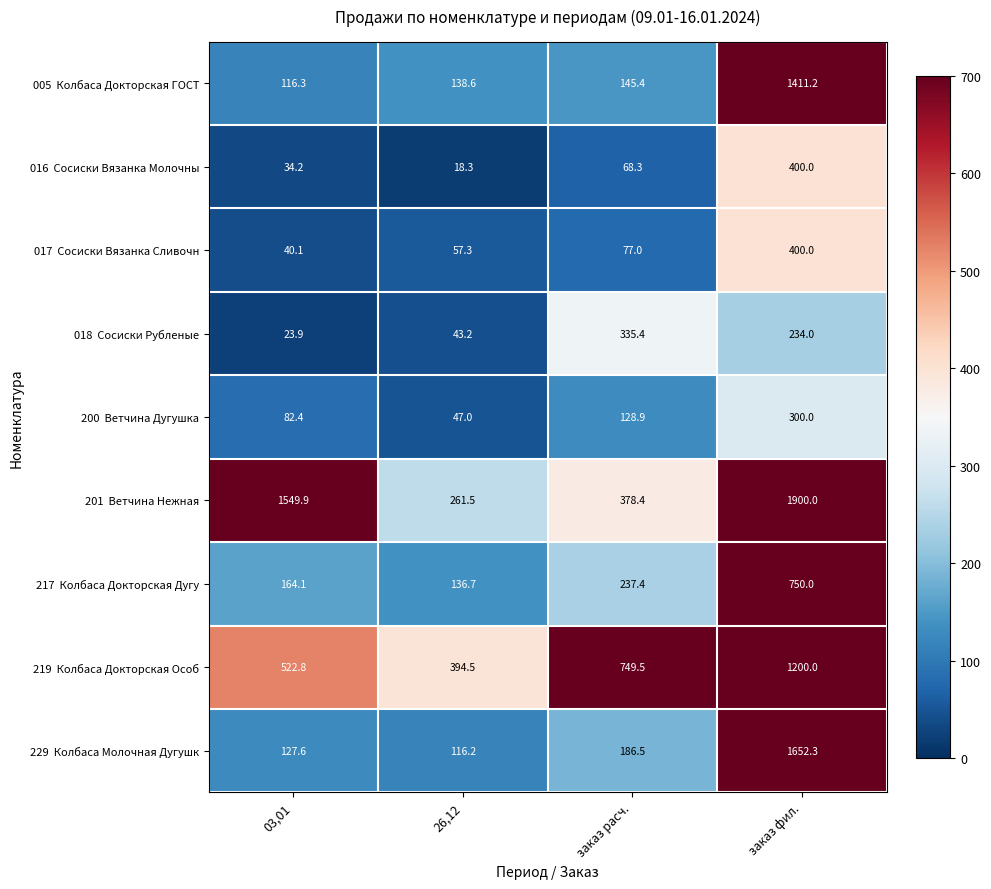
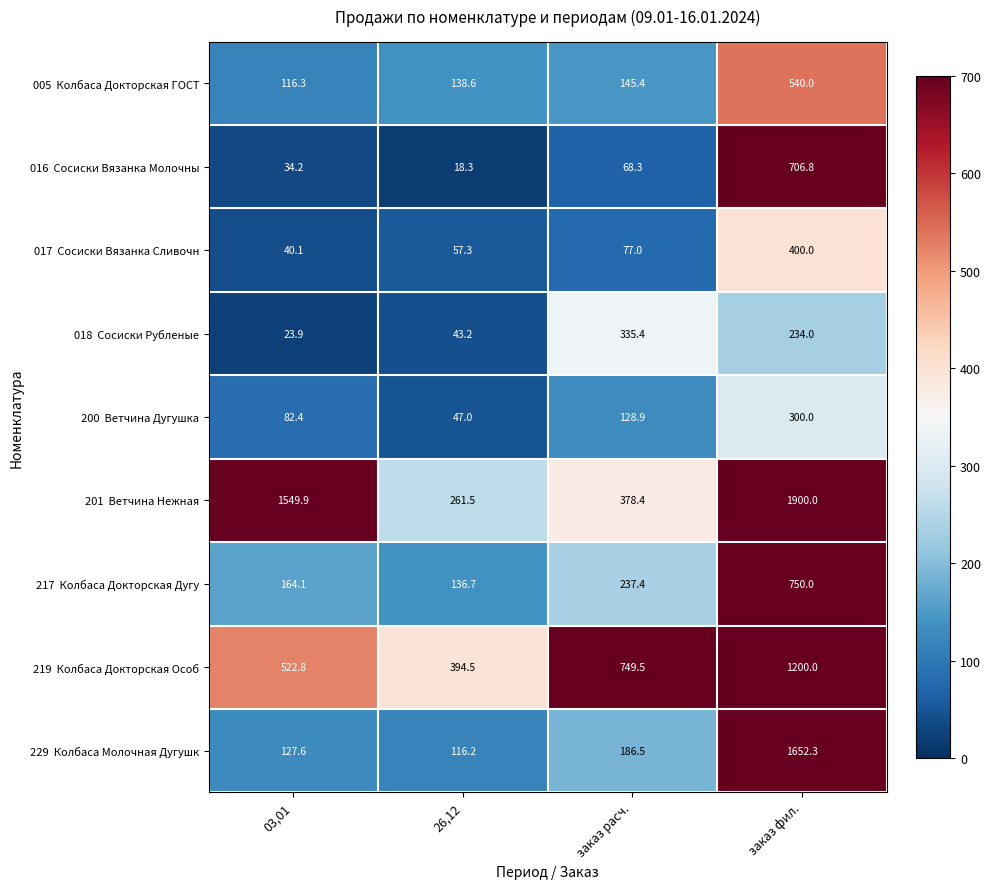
005 Колбаса Докторская ГОСТ, заказ фил.: 1411.2 -> 540.0
016 Сосиски Вязанка Молочны, заказ фил.: 400.0 -> 706.8
